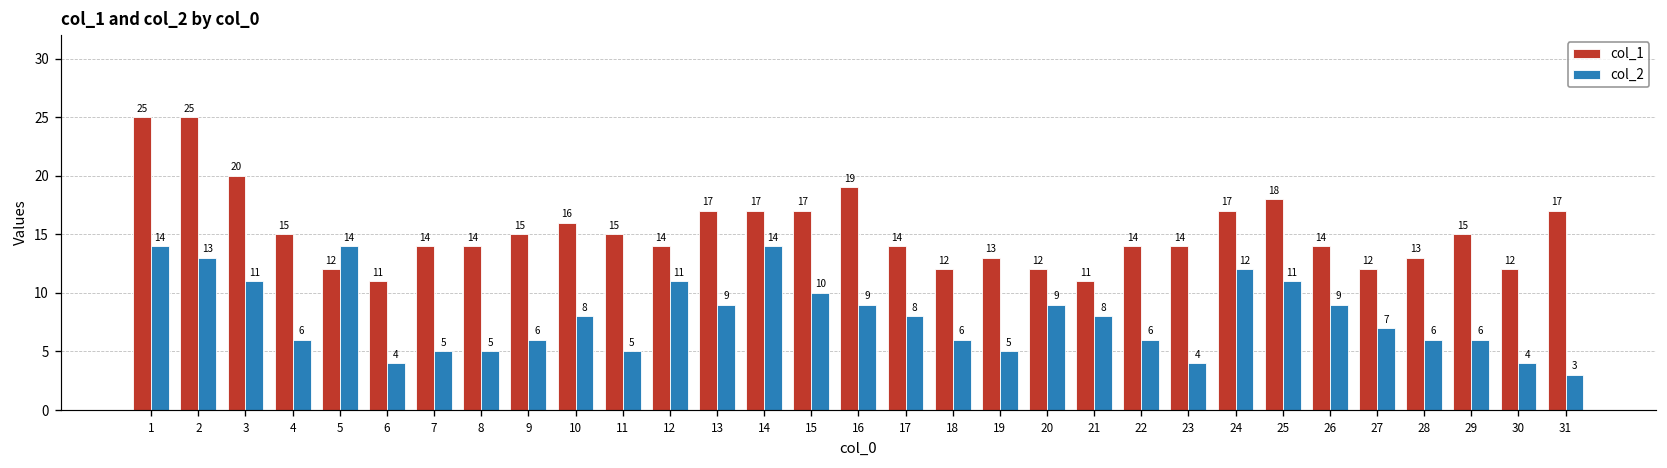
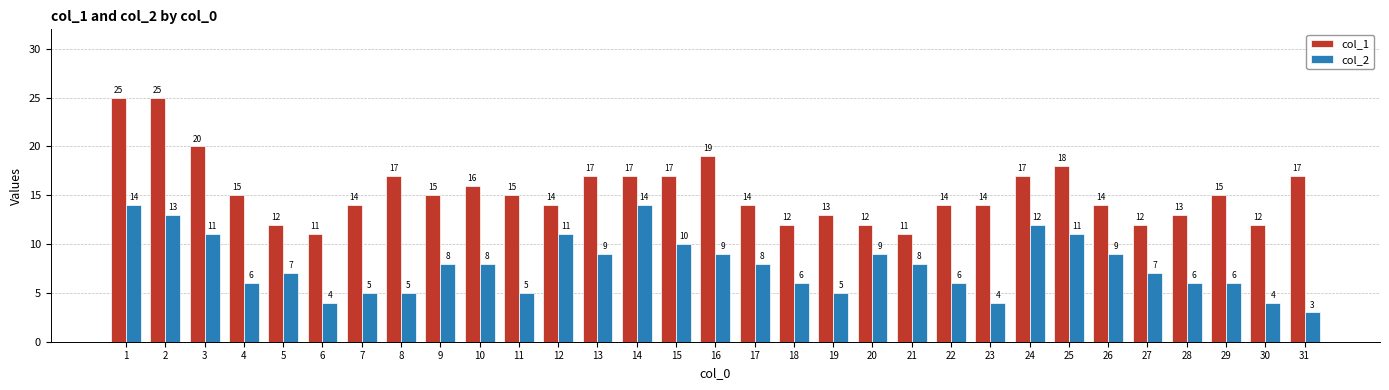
col_2, 5: 14 -> 7
col_1, 8: 14 -> 17
col_2, 9: 6 -> 8
